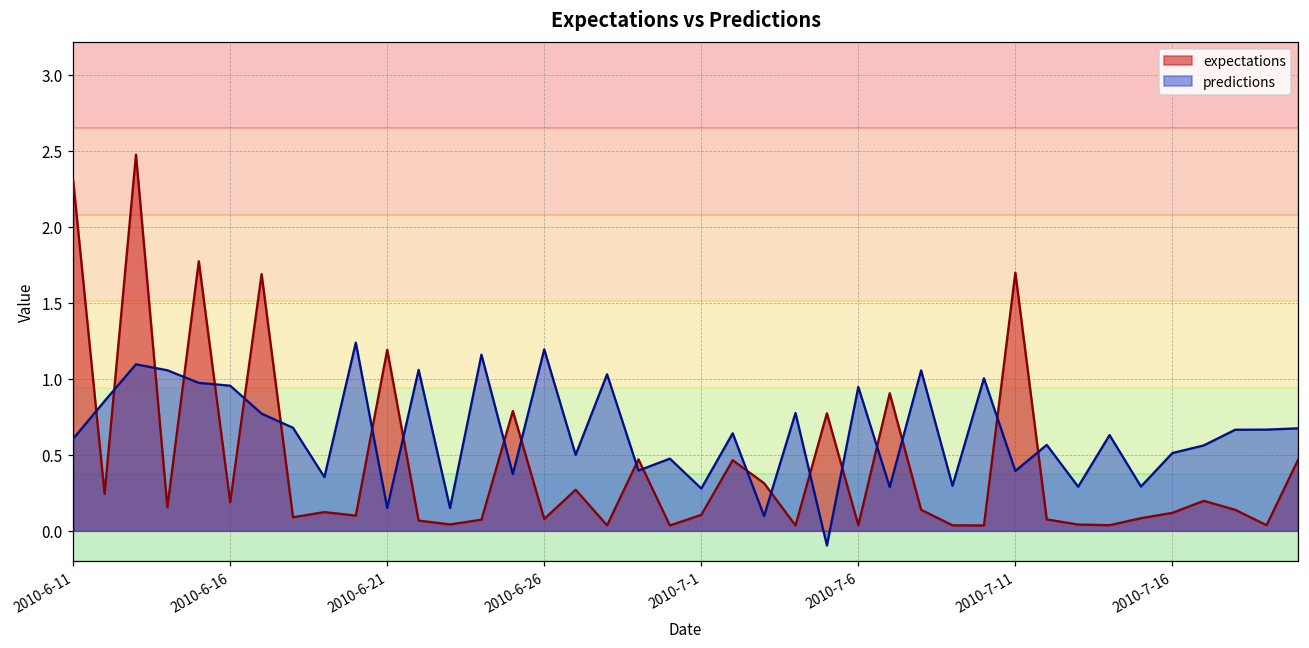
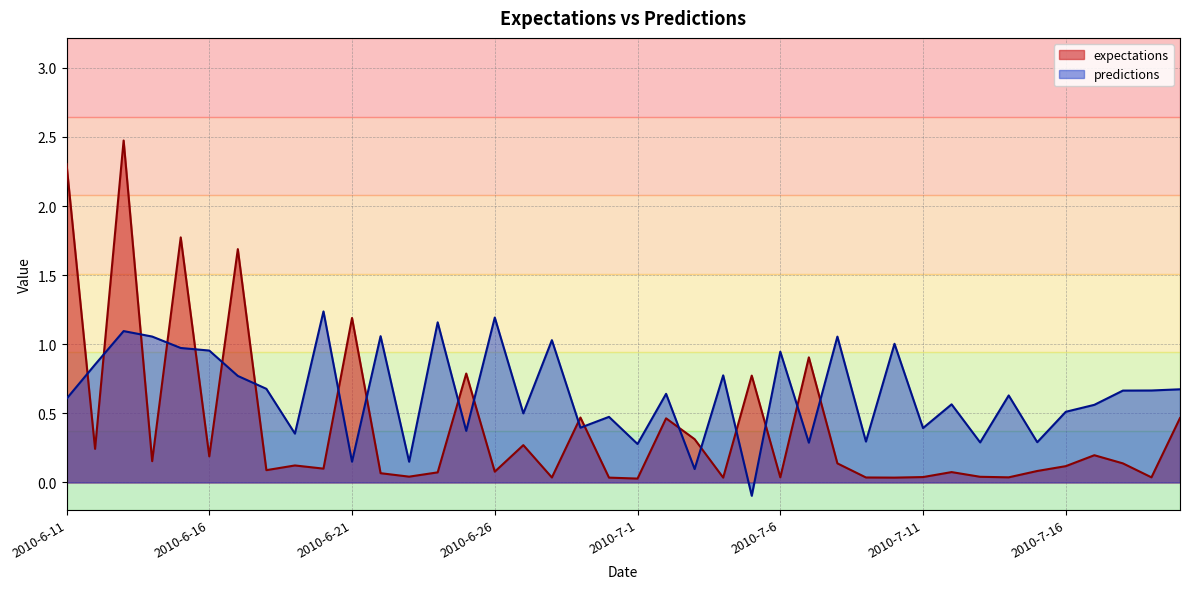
expectations, 2010-7-1: 0.11 -> 0.03
expectations, 2010-7-11: 1.70 -> 0.04
